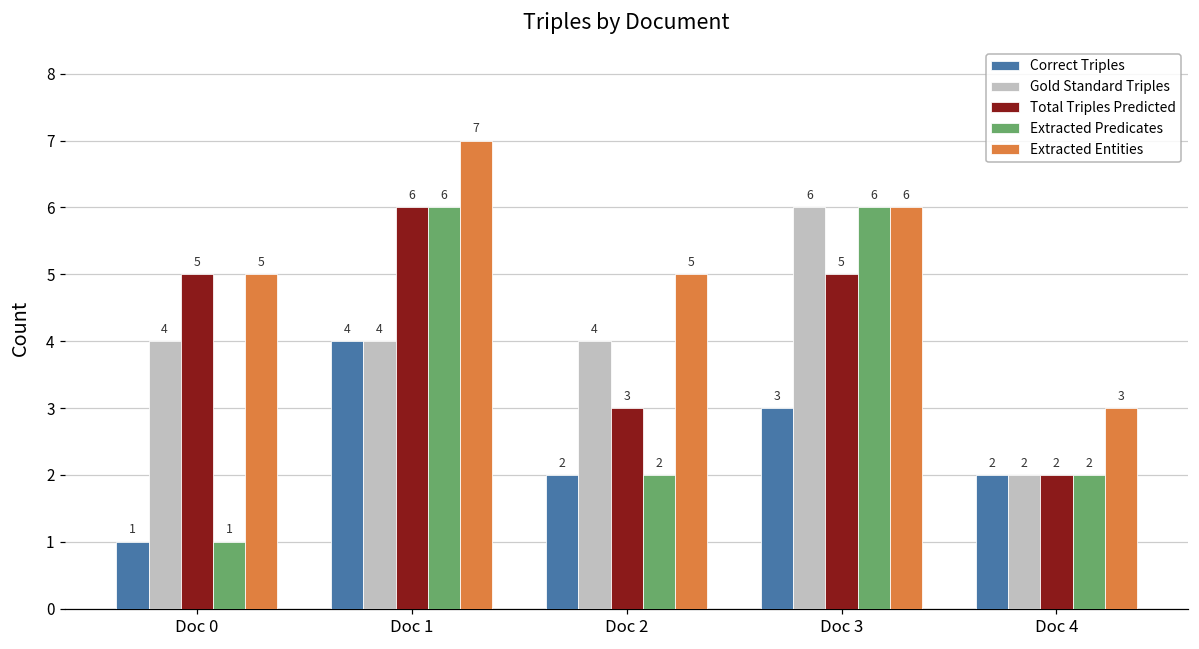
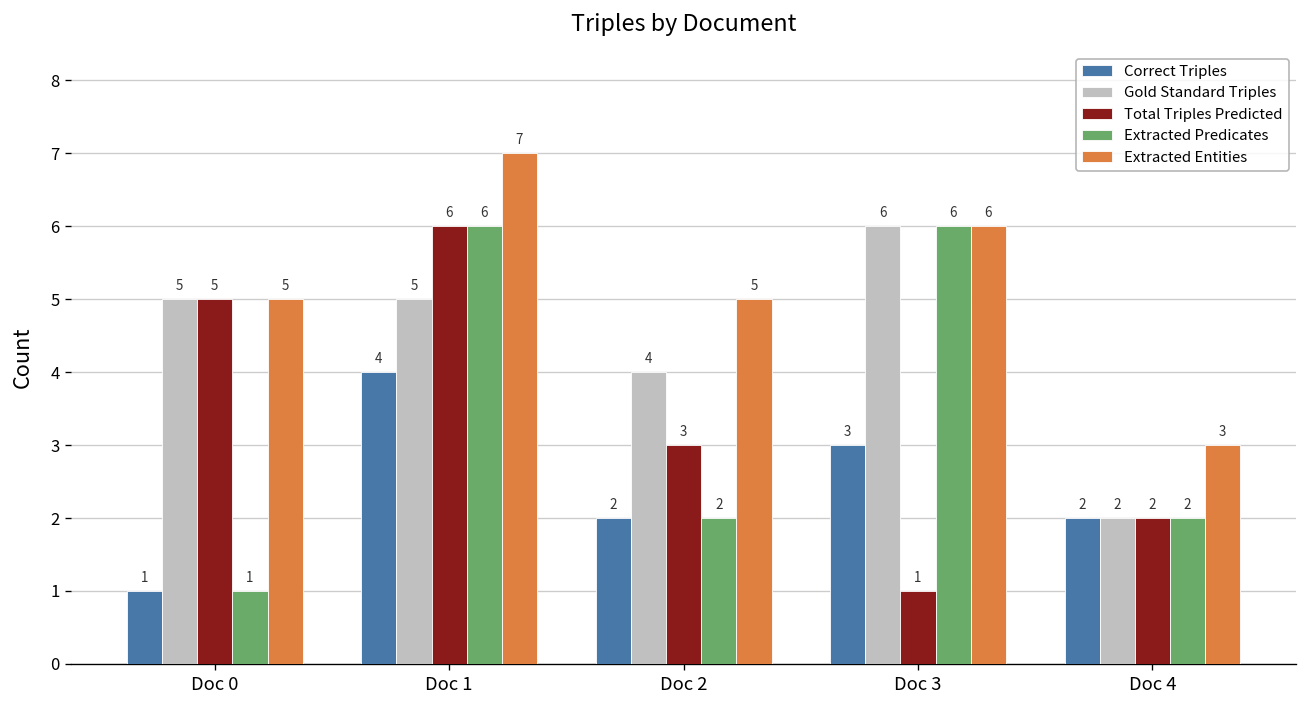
Gold Standard Triples, Doc 0: 4 -> 5
Gold Standard Triples, Doc 1: 4 -> 5
Total Triples Predicted, Doc 3: 5 -> 1
